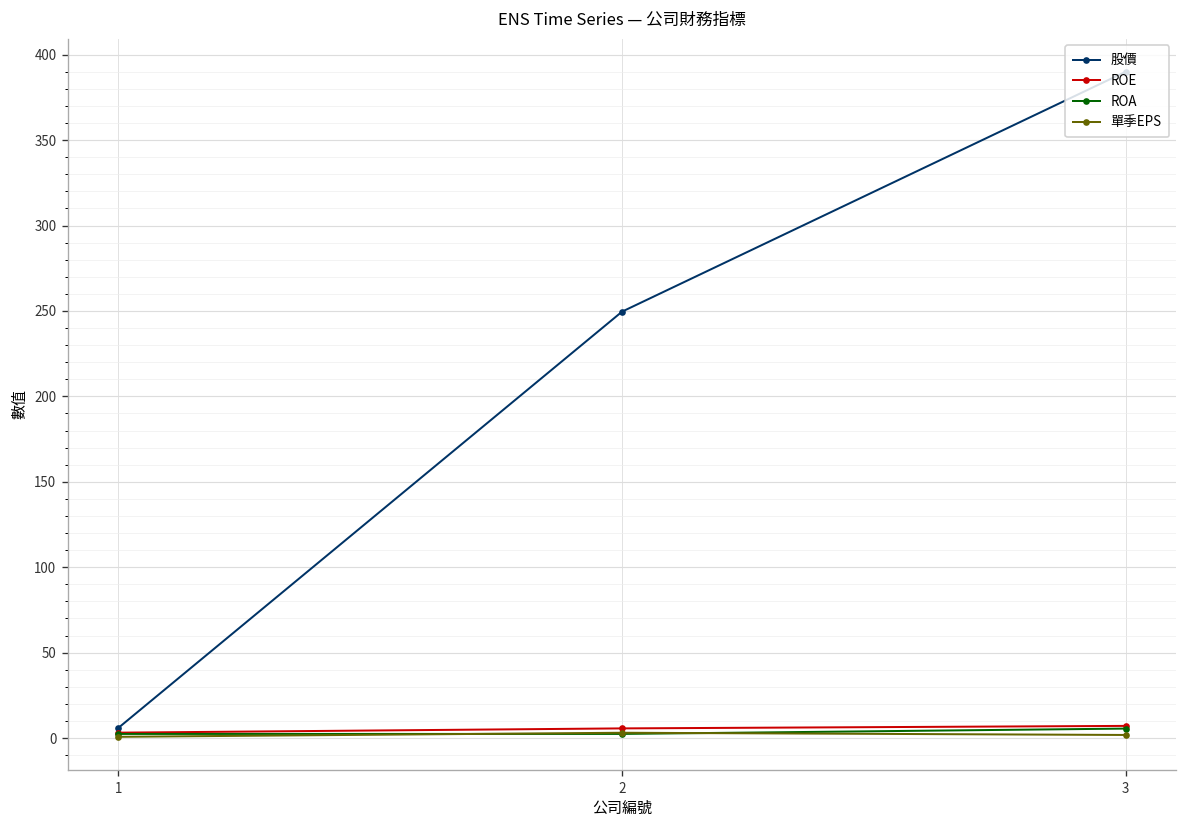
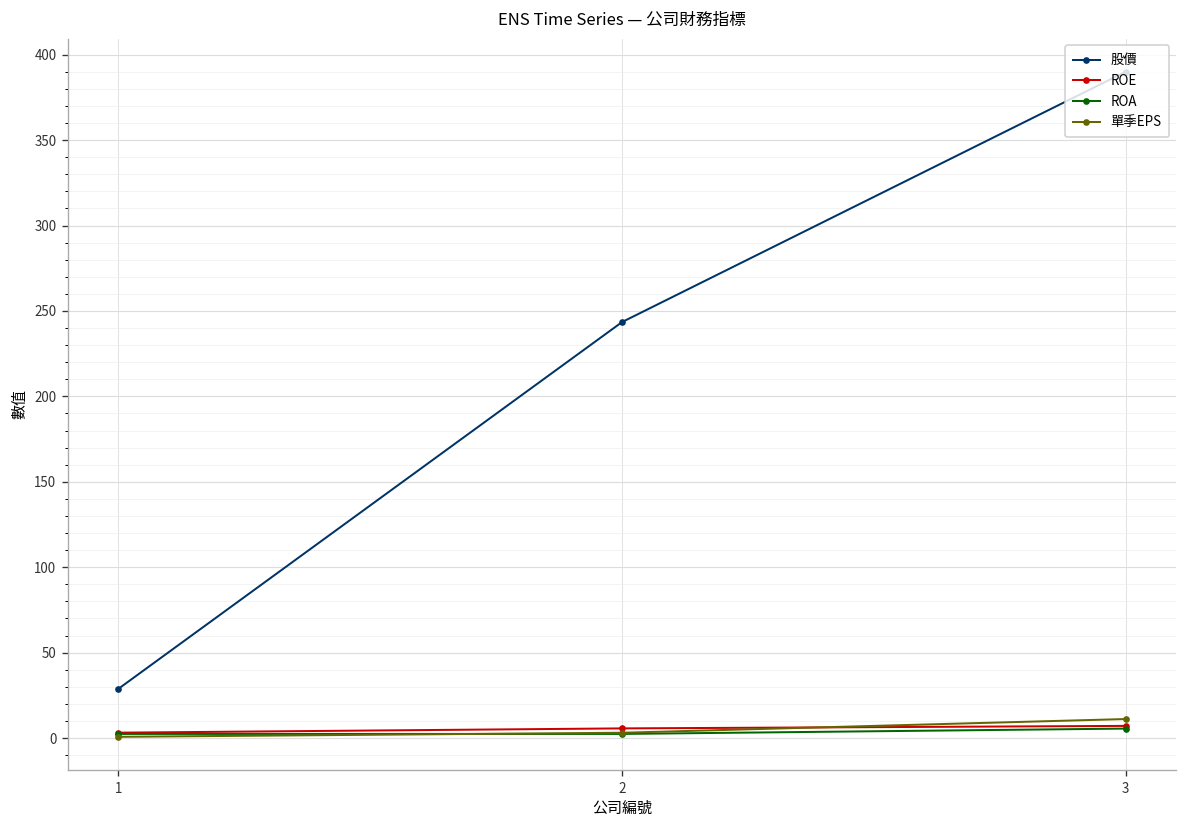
股價, 1: 6 -> 29
股價, 2: 250 -> 244
單季EPS, 3: 2 -> 11
